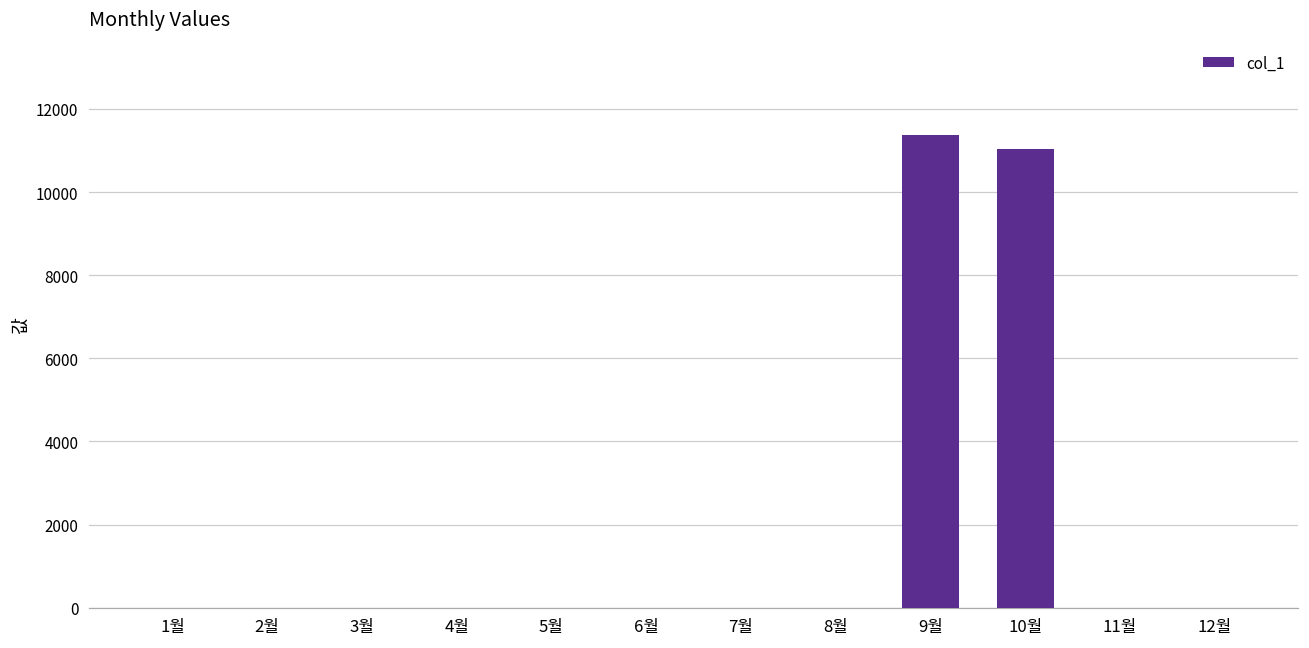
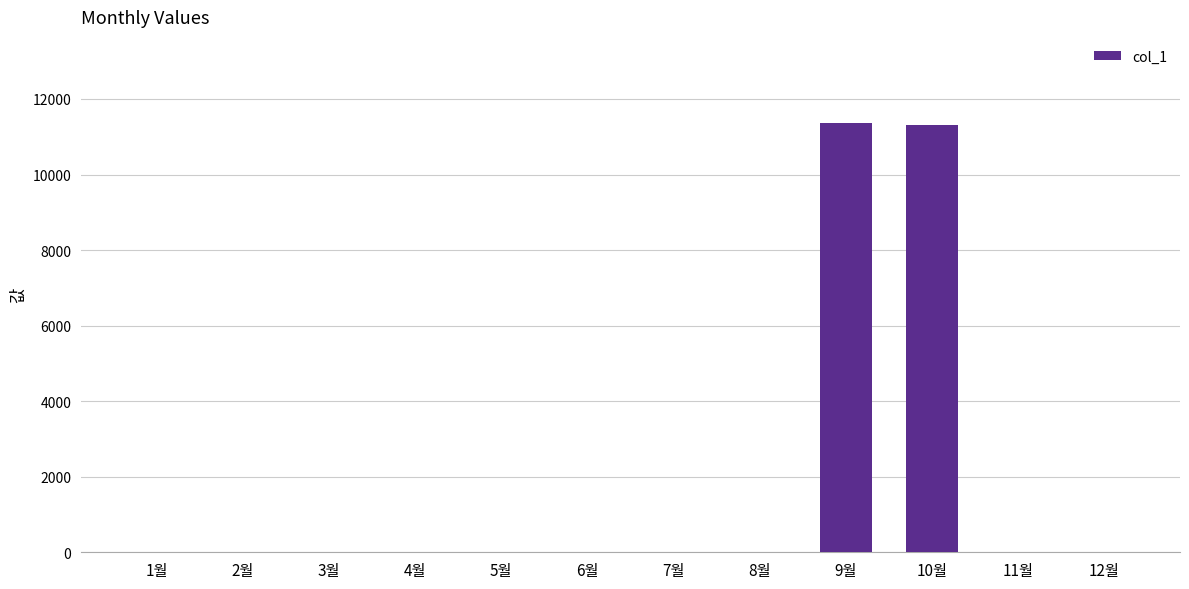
10월: 11000 -> 11300
